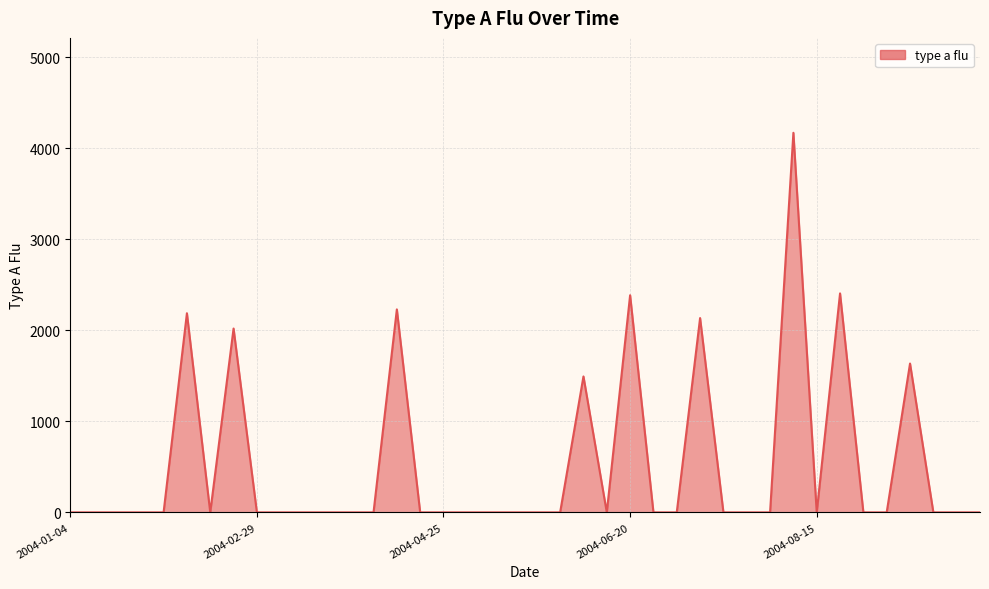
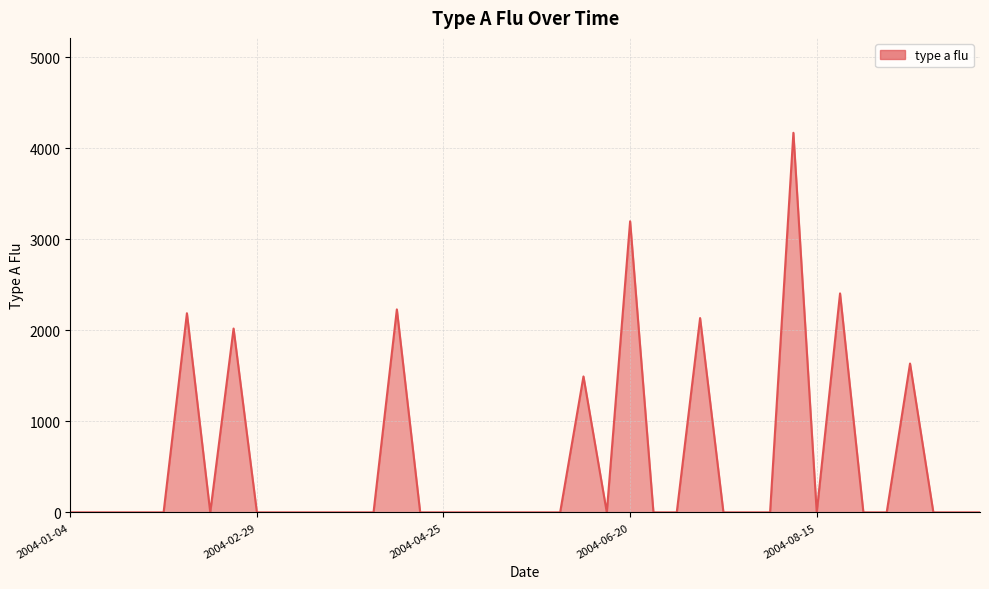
2004-06-20: 2400 -> 3200
